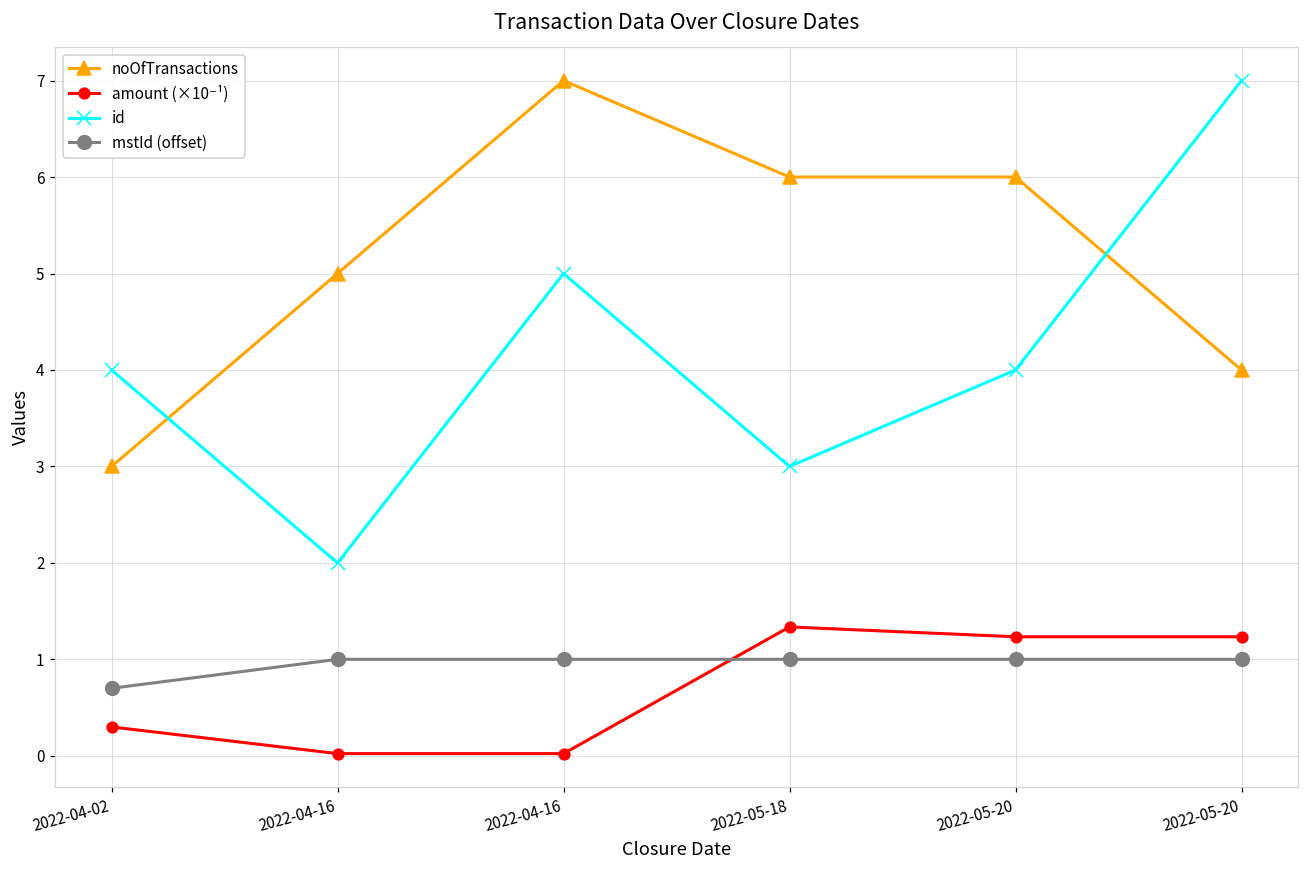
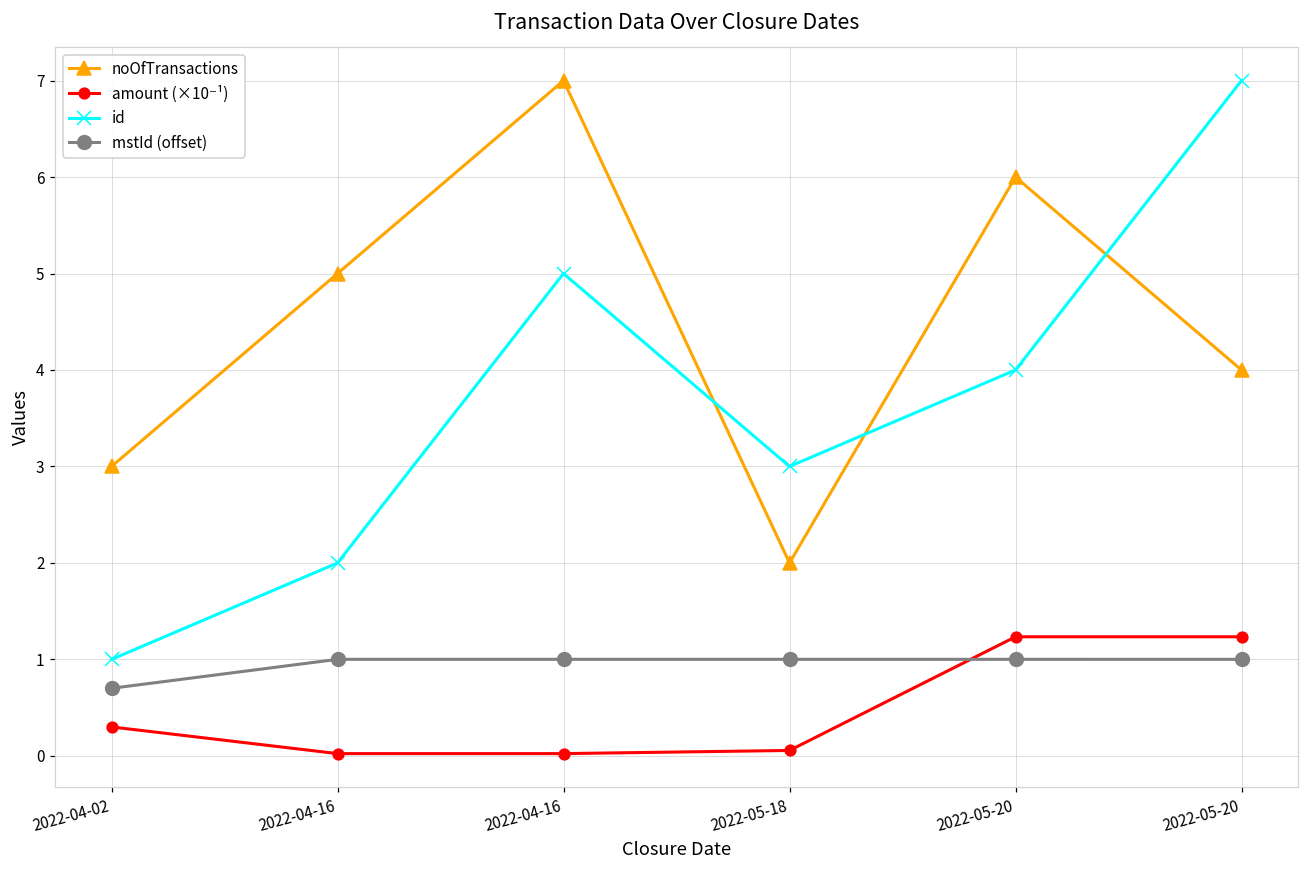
id, 2022-04-02: 4 -> 1
noOfTransactions, 2022-05-18: 6 -> 2
amount (×10⁻¹), 2022-05-18: 1.3 -> 0.1
